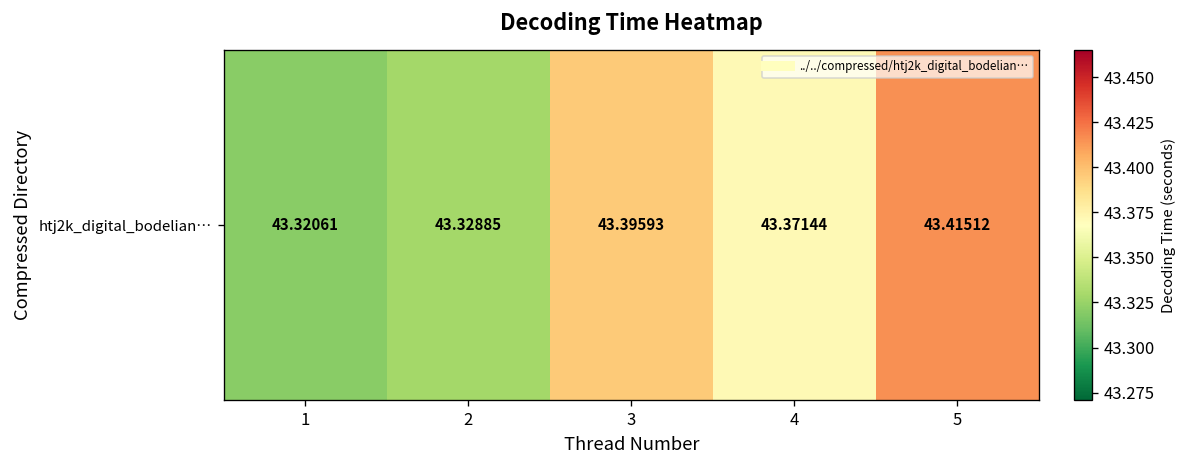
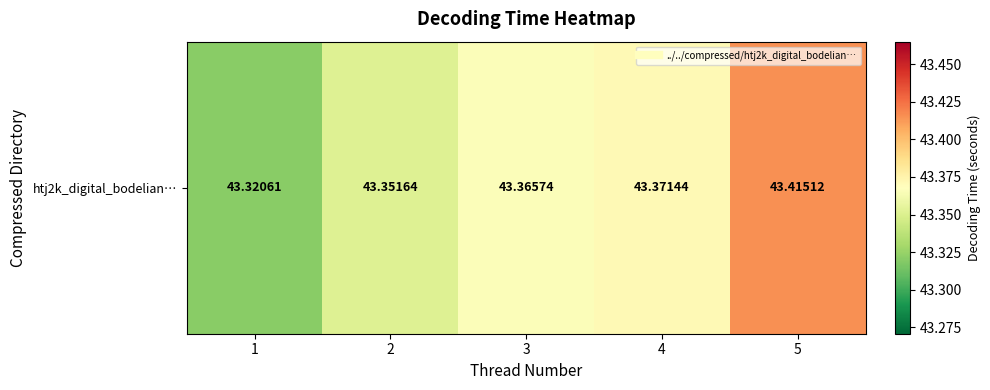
htj2k_digital_bodelian…, 2: 43.32885 -> 43.35164
htj2k_digital_bodelian…, 3: 43.39593 -> 43.36574
